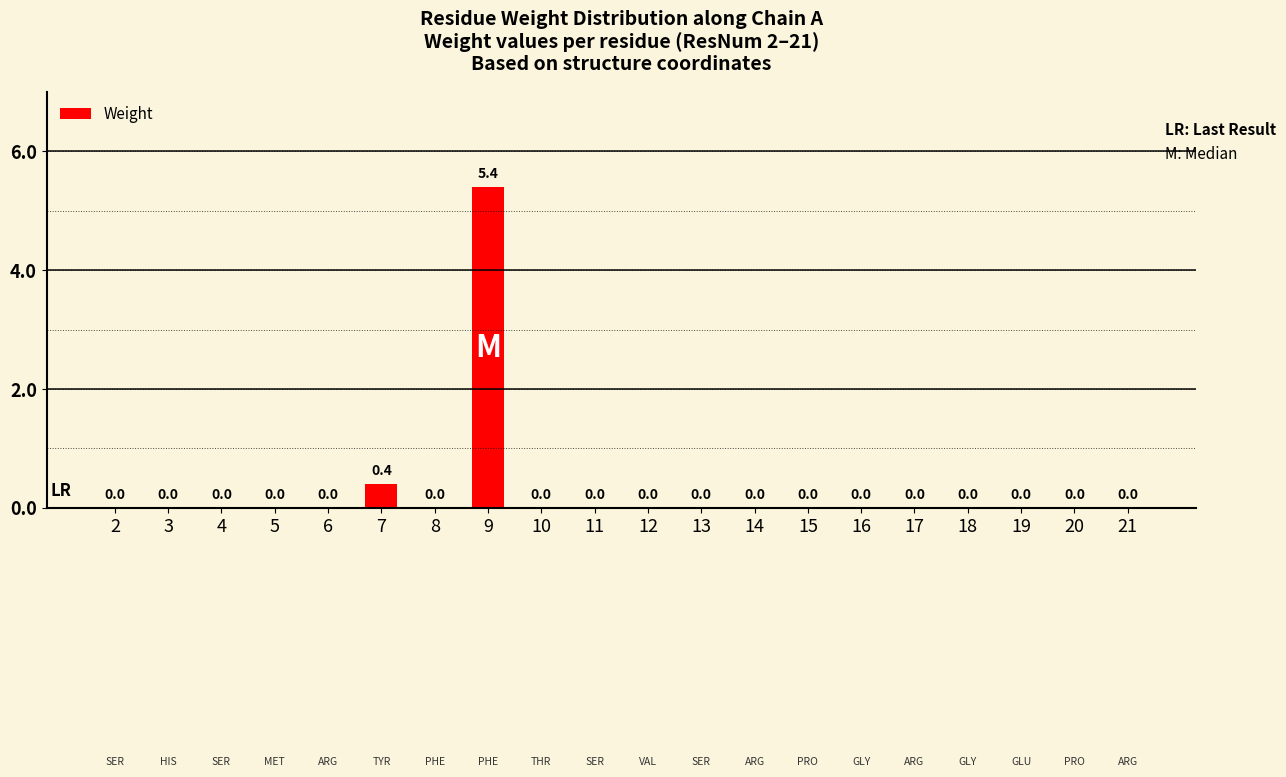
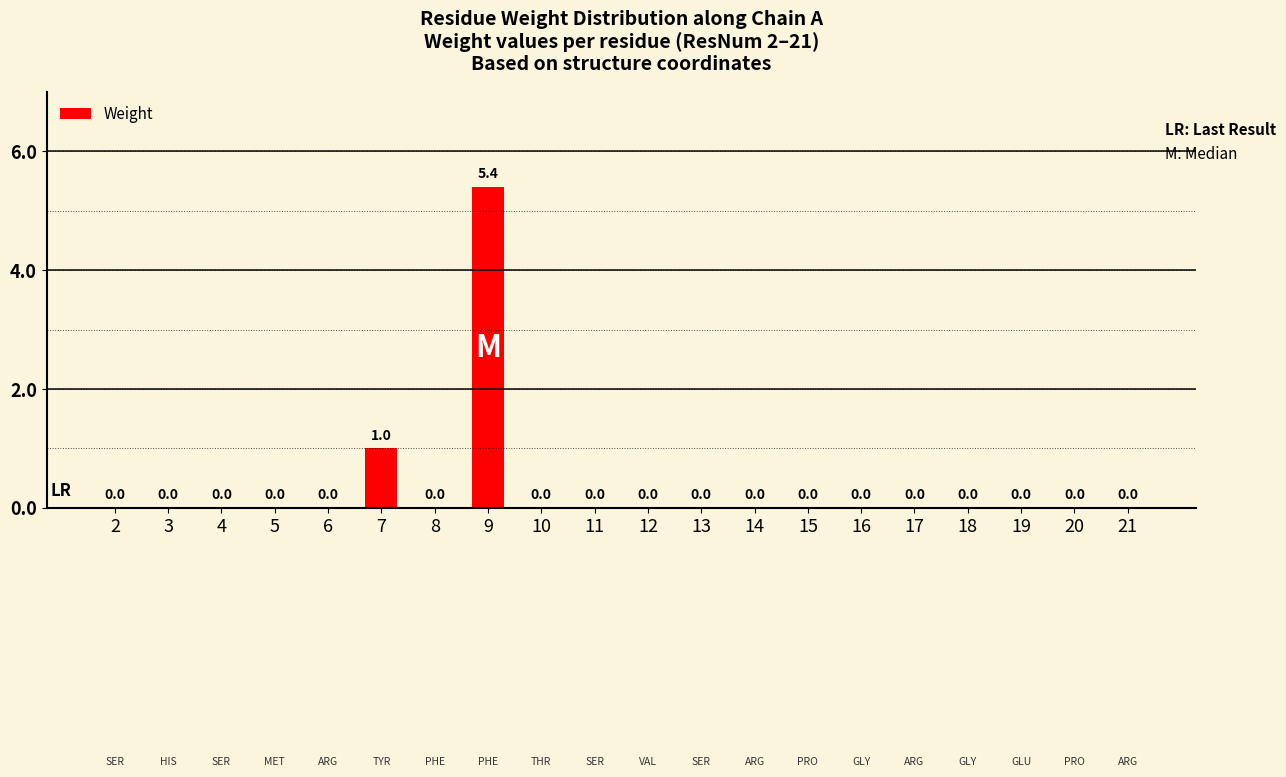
7: 0.4 -> 1.0
